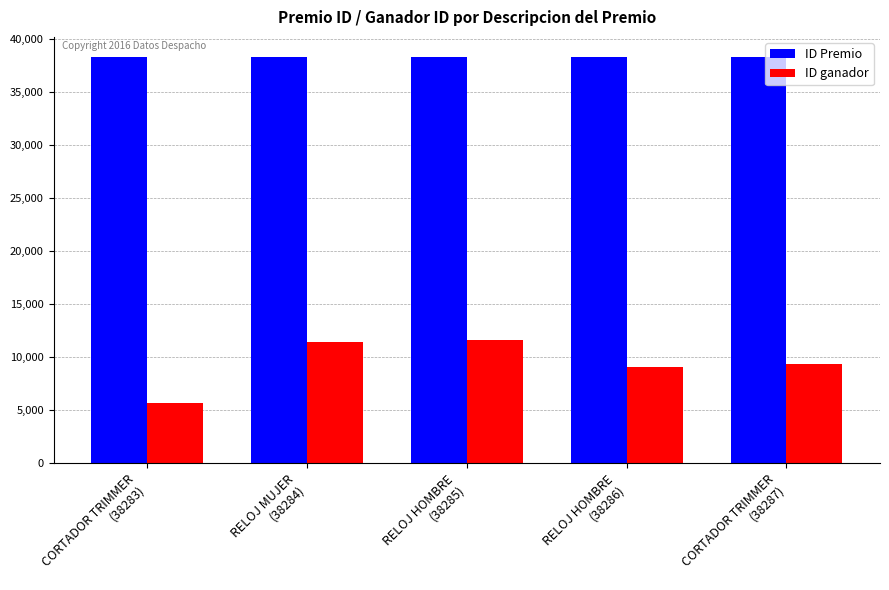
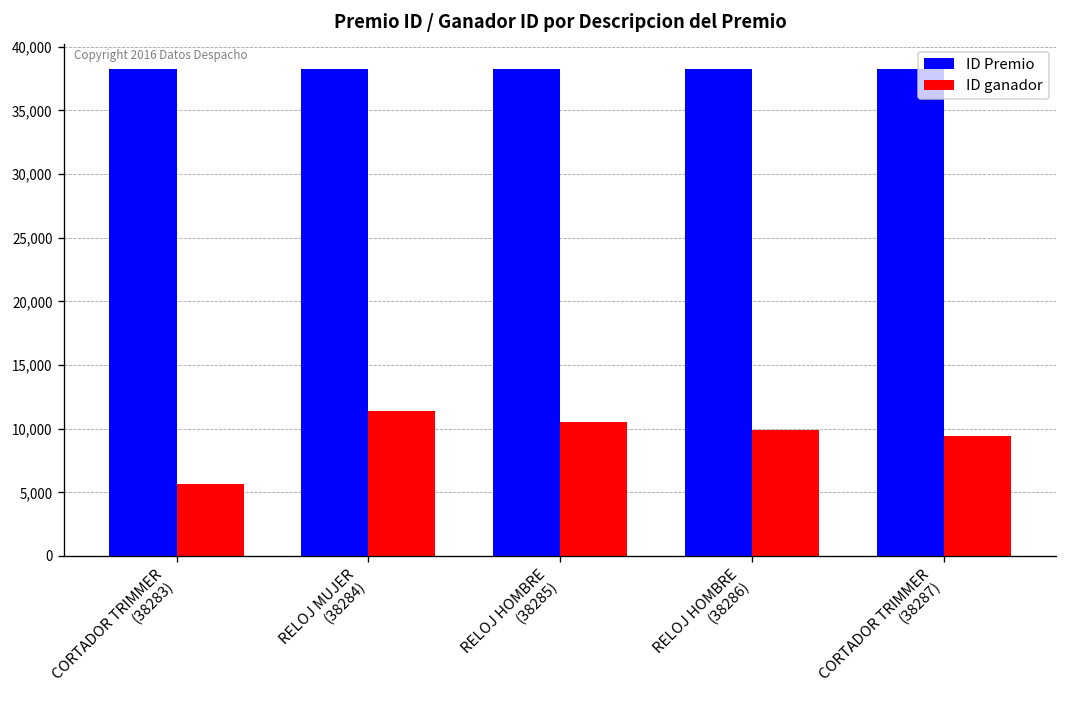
ID ganador, RELOJ HOMBRE (38285): 11,700 -> 10,500
ID ganador, RELOJ HOMBRE (38286): 9,000 -> 9,900
